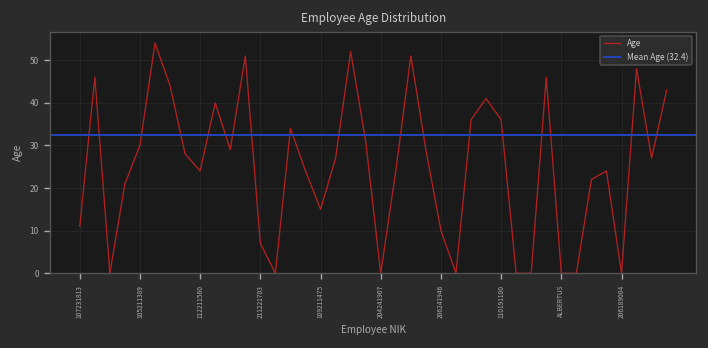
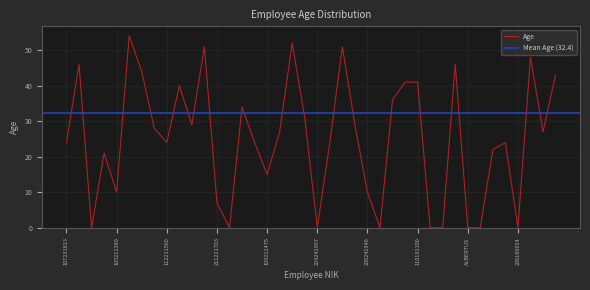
107231813: 11 -> 24
105211389: 30 -> 10
110191100: 36 -> 41
